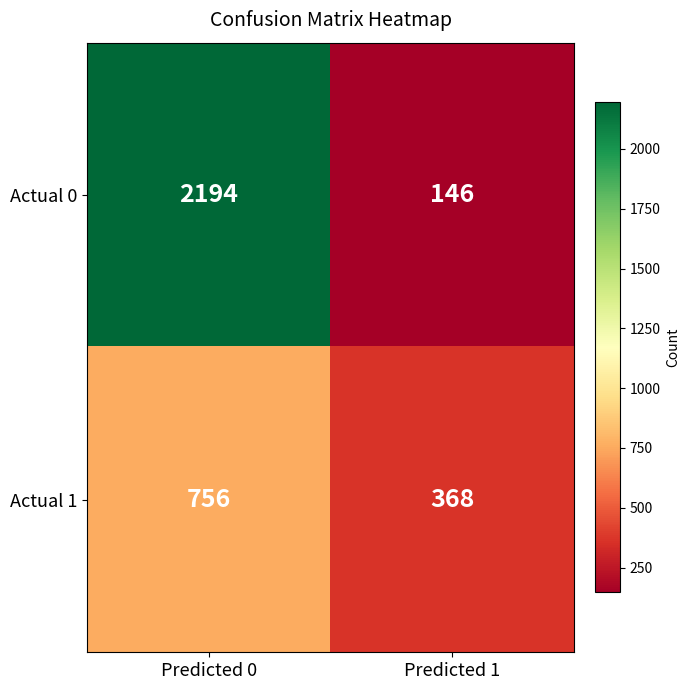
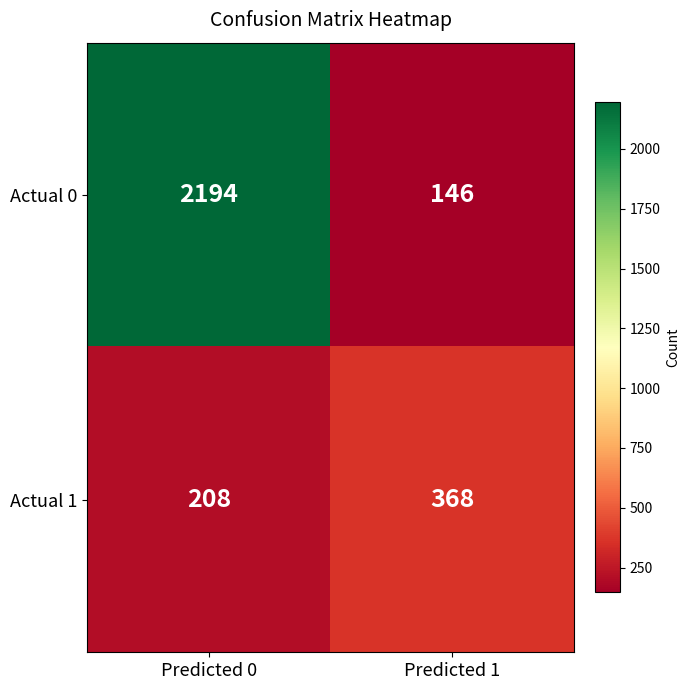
Actual 1, Predicted 0: 756 -> 208
